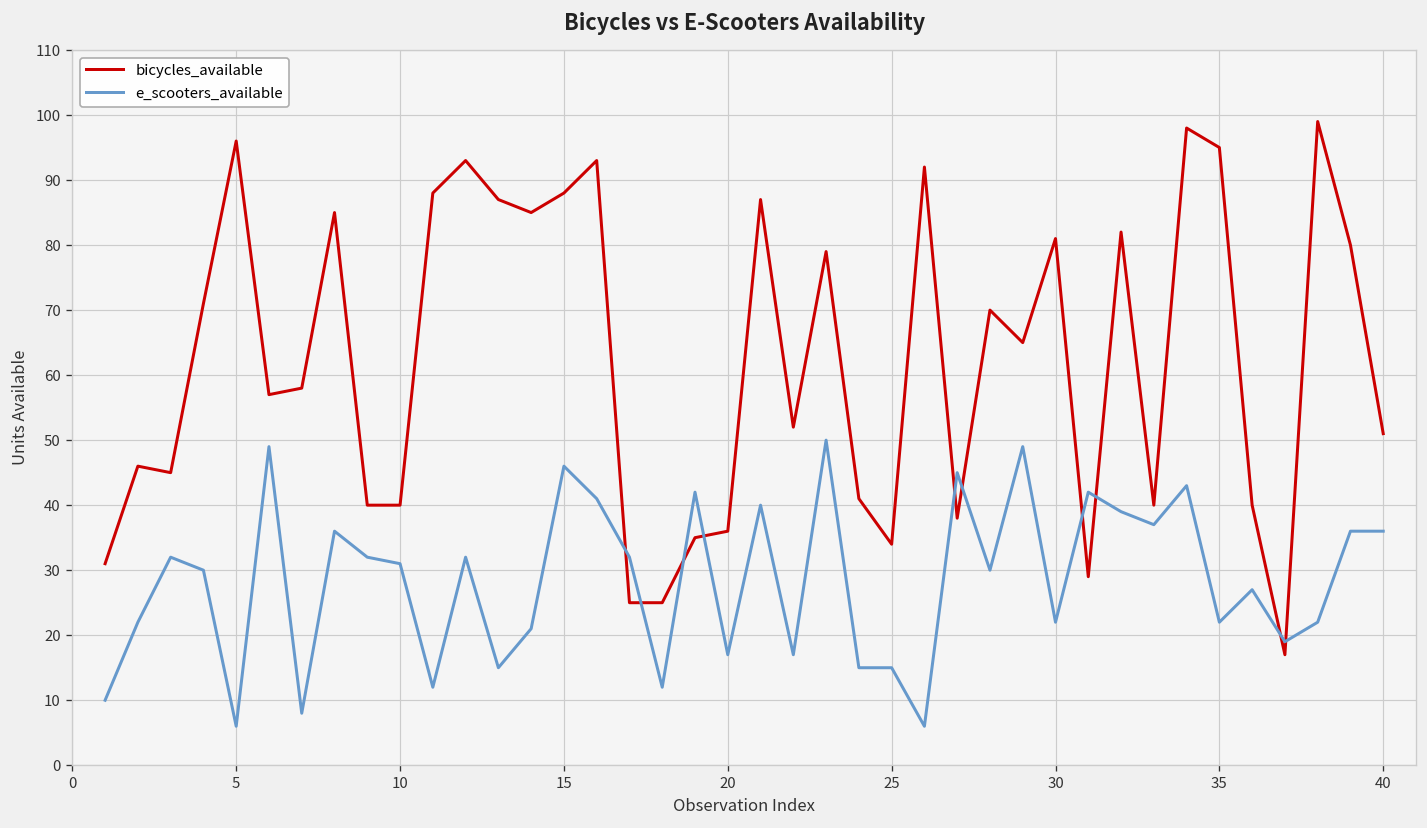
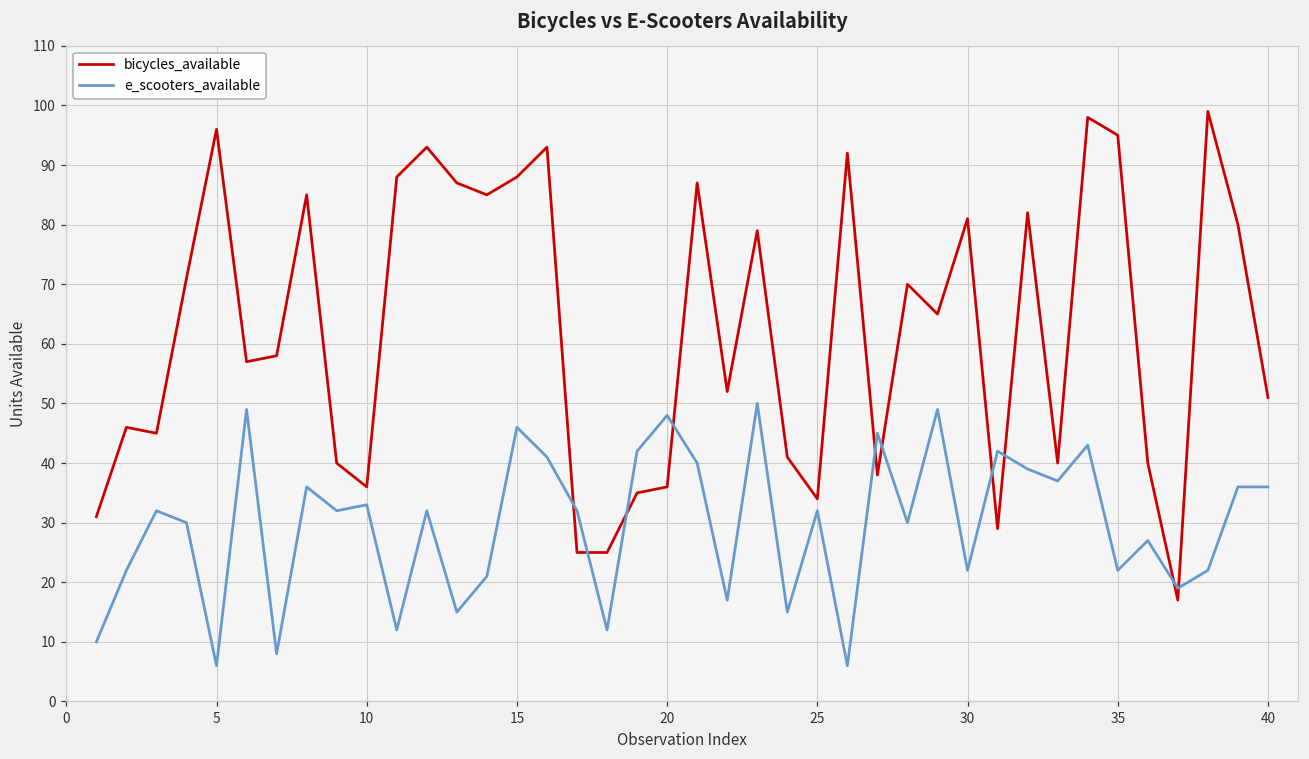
bicycles_available, 10: 40 -> 36
e_scooters_available, 10: 31 -> 33
e_scooters_available, 20: 17 -> 48
e_scooters_available, 25: 15 -> 32
